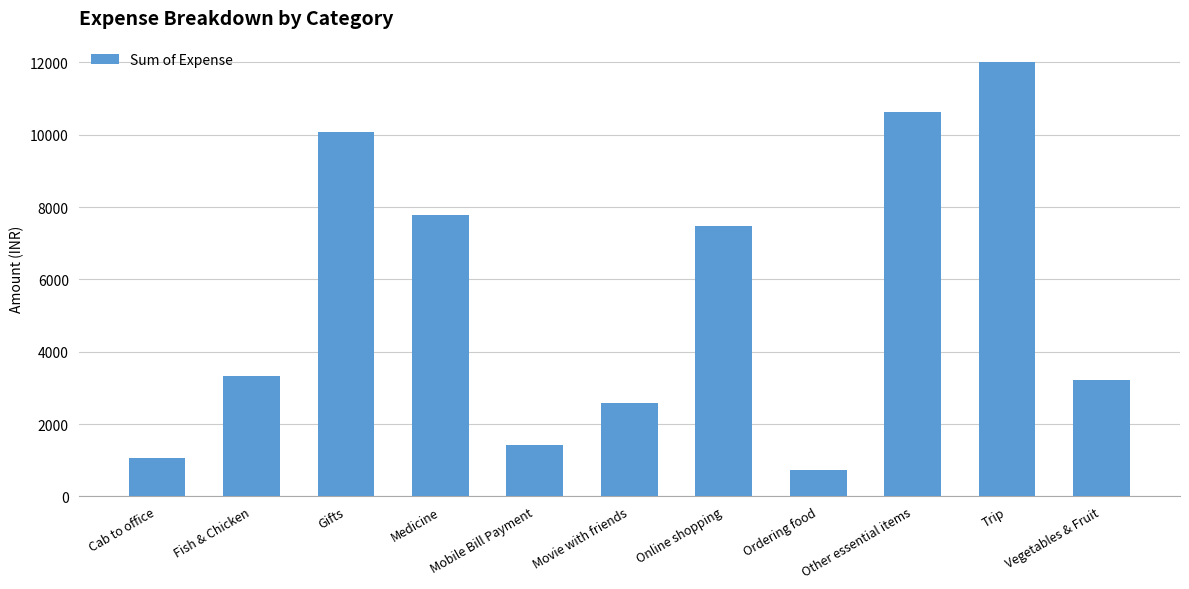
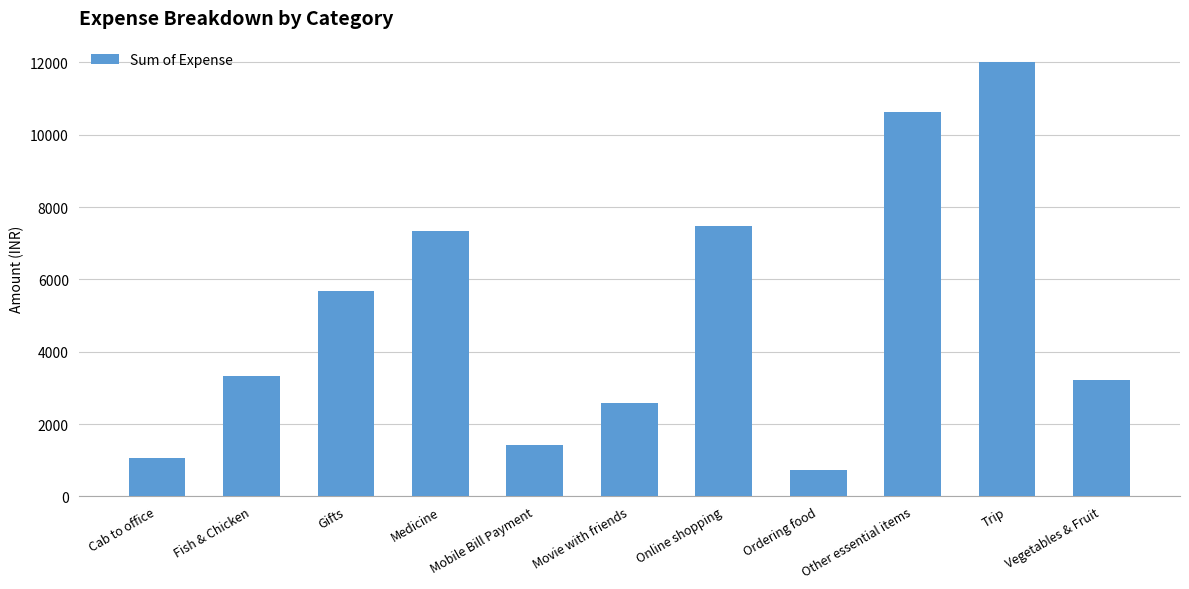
Gifts: 10100 -> 5700
Medicine: 7800 -> 7300
